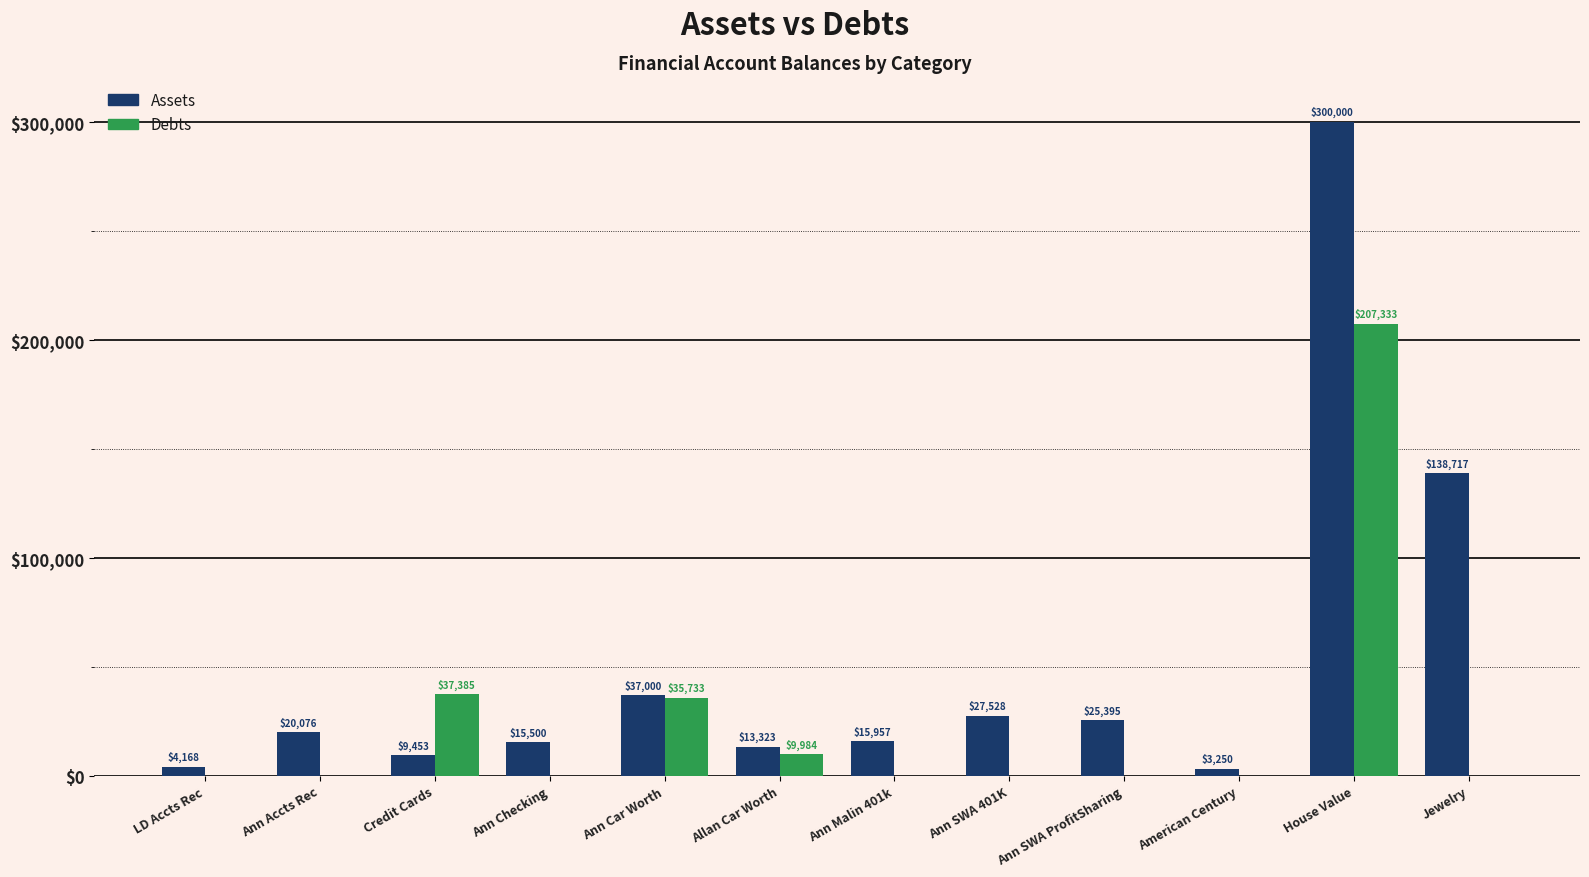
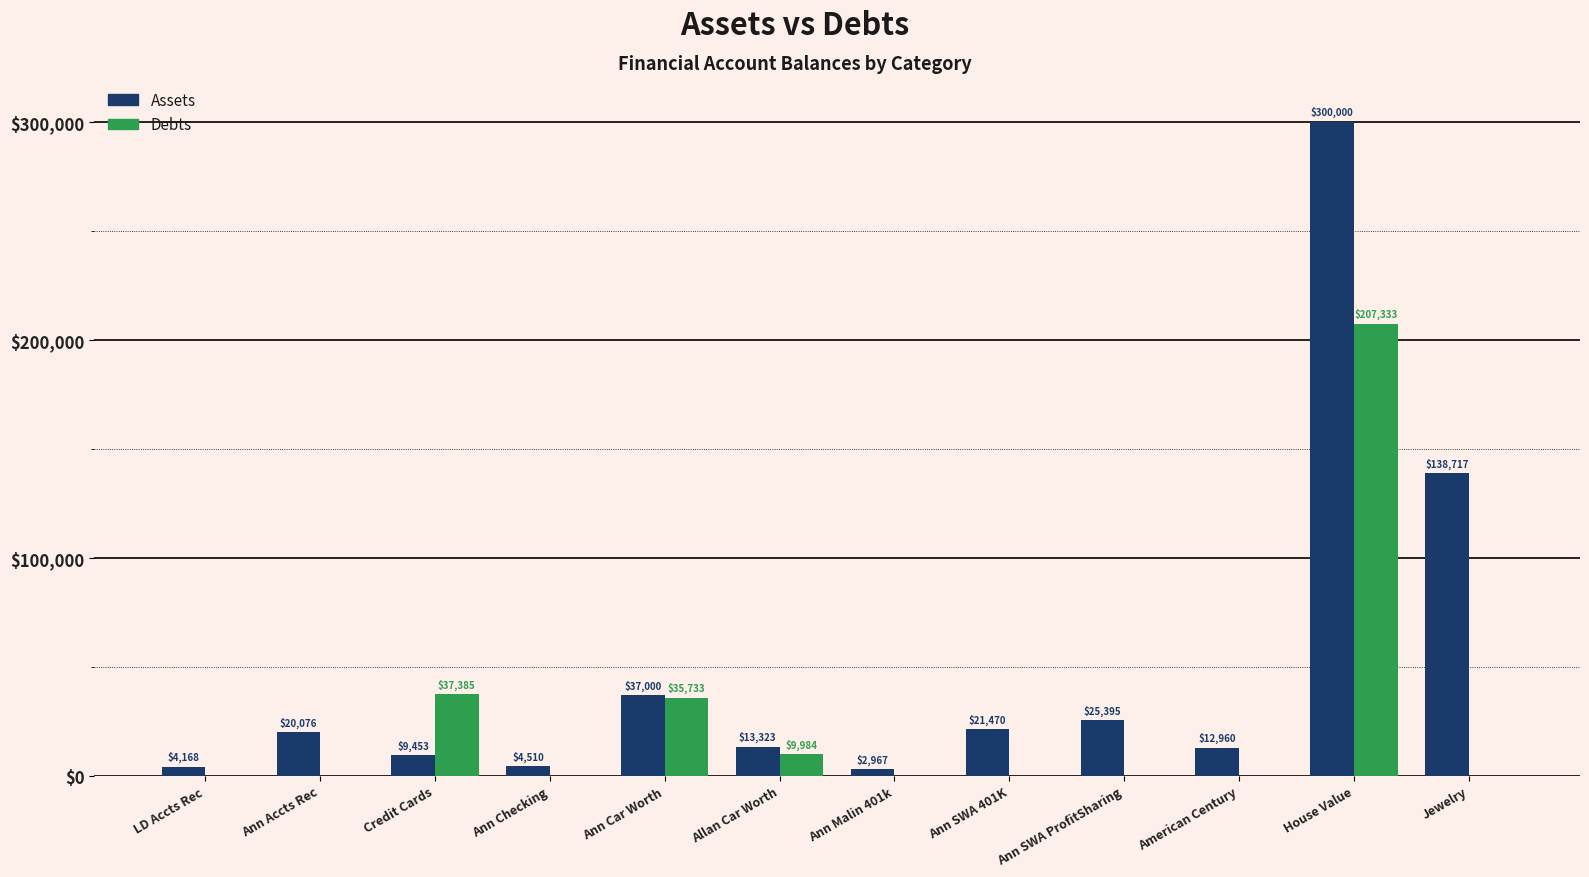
Assets, Ann Checking: $15,500 -> $4,510
Assets, Ann Malin 401k: $15,957 -> $2,967
Assets, Ann SWA 401K: $27,528 -> $21,470
Assets, American Century: $3,250 -> $12,960
